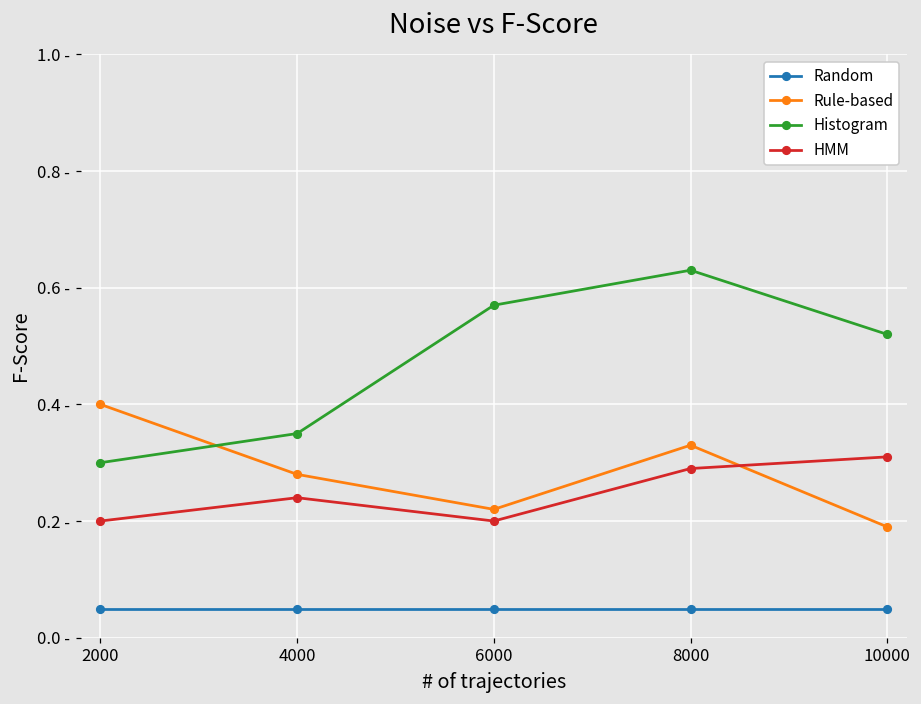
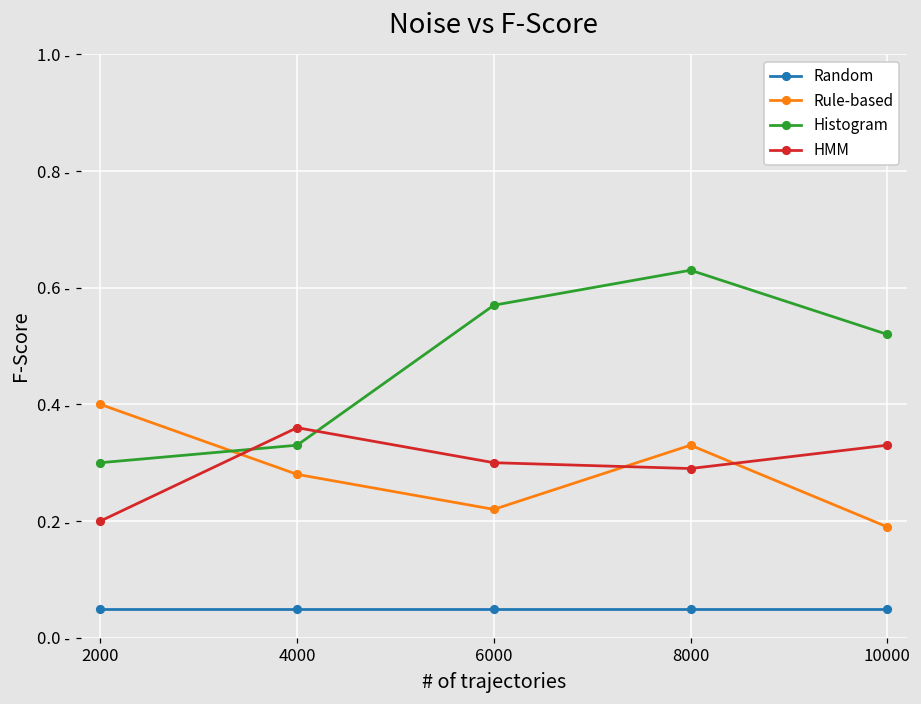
Histogram, 4000: 0.35 - -> 0.33 -
HMM, 4000: 0.24 - -> 0.36 -
HMM, 6000: 0.2 - -> 0.3 -
HMM, 10000: 0.31 - -> 0.33 -
